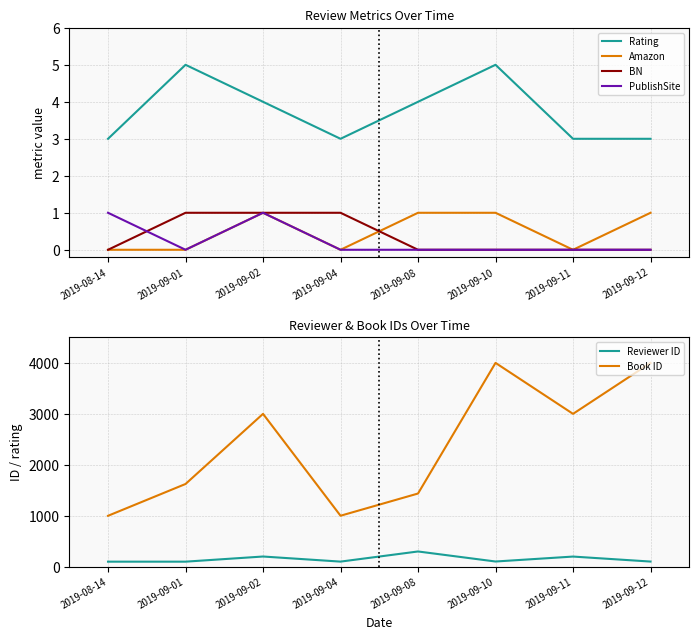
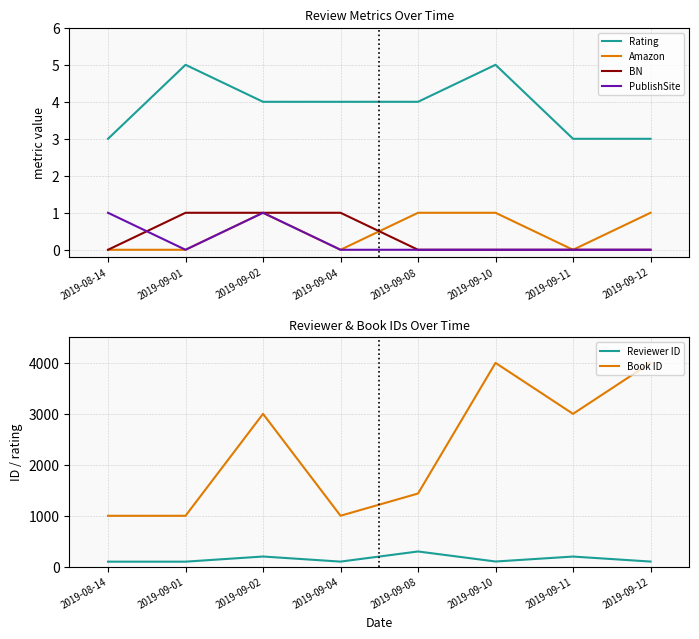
Review Metrics Over Time, Rating, 2019-09-04: 3 -> 4
Reviewer & Book IDs Over Time, Book ID, 2019-09-01: 1600 -> 1000
